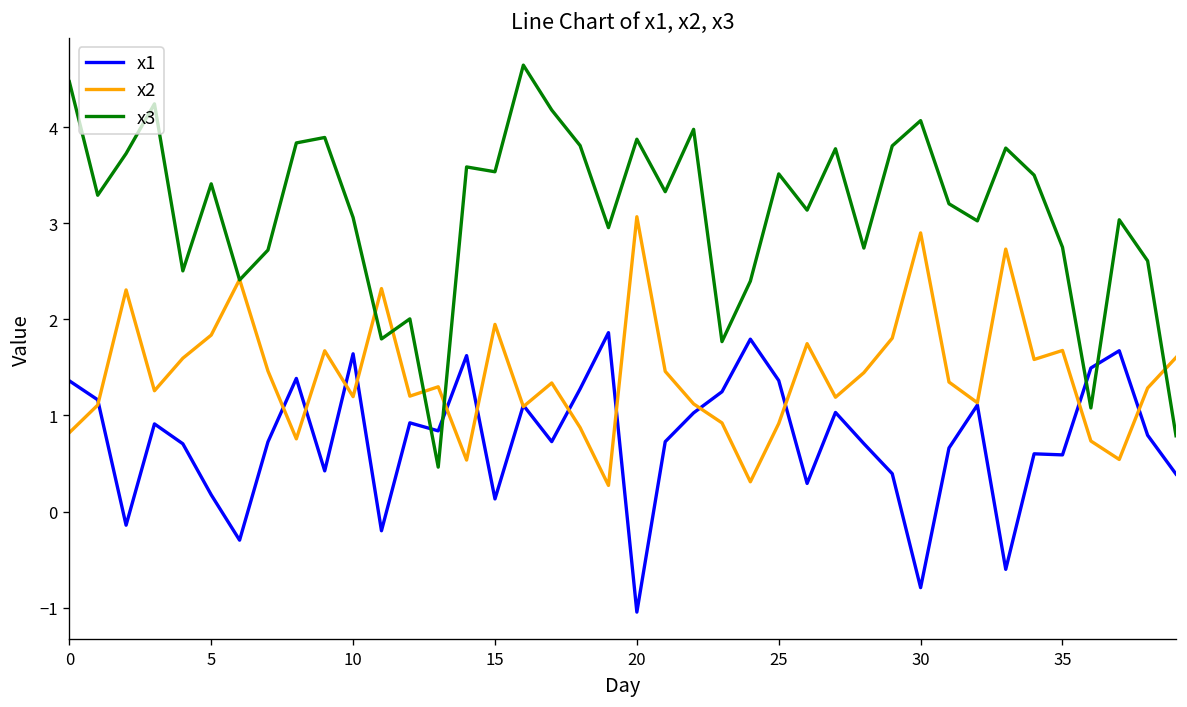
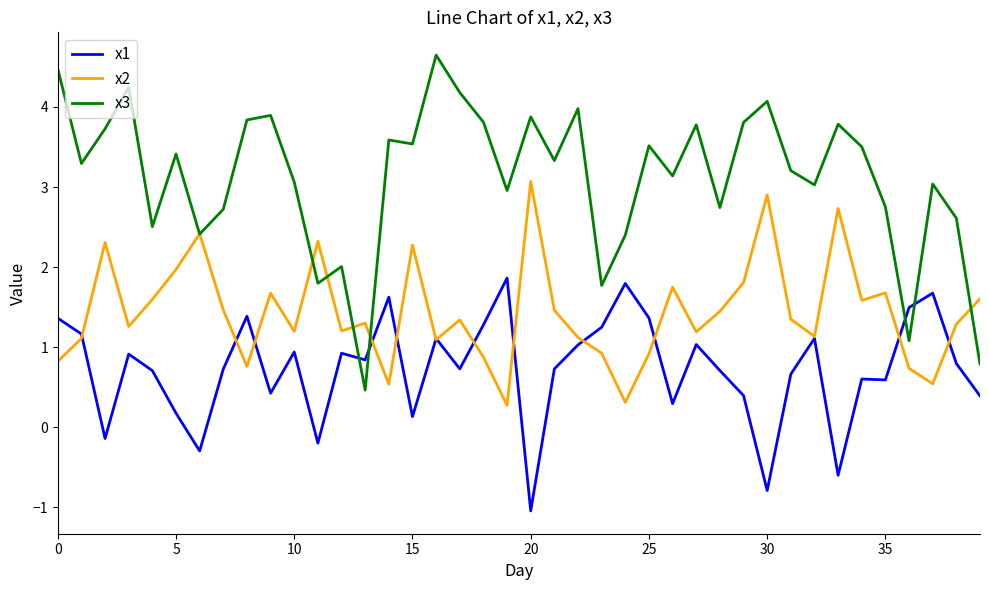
x2, 5: 1.8 -> 2.0
x1, 10: 1.6 -> 0.9
x2, 15: 1.9 -> 2.3
